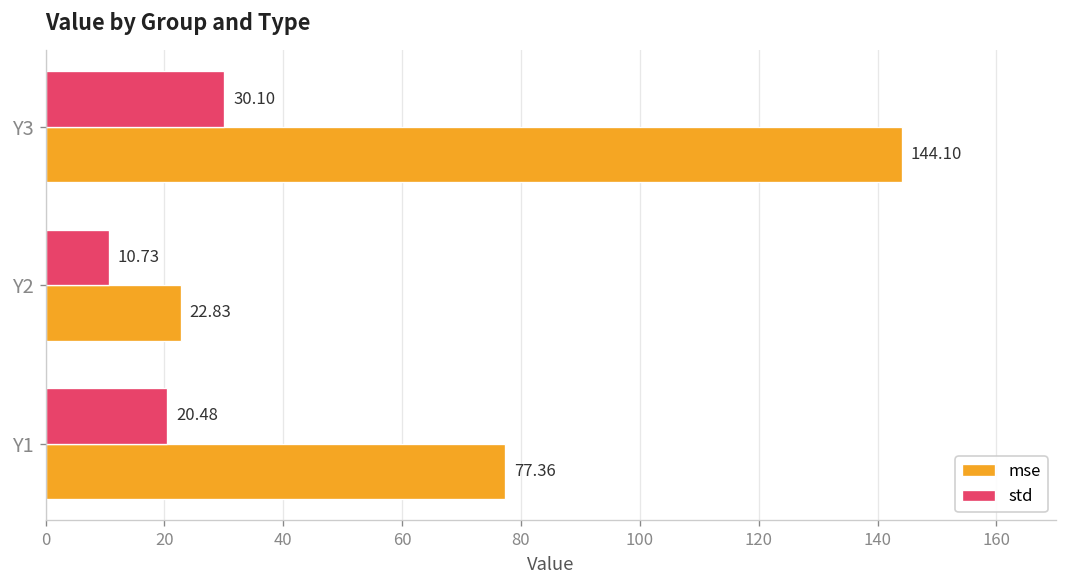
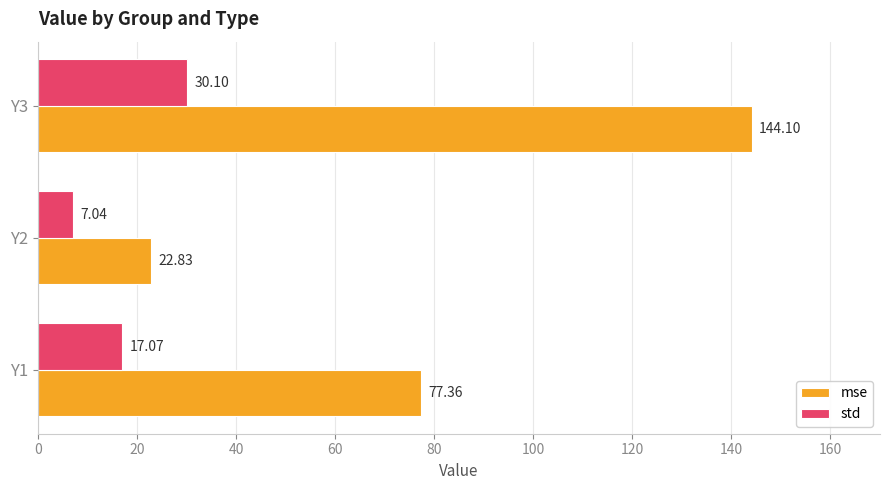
std, Y2: 10.73 -> 7.04
std, Y1: 20.48 -> 17.07
